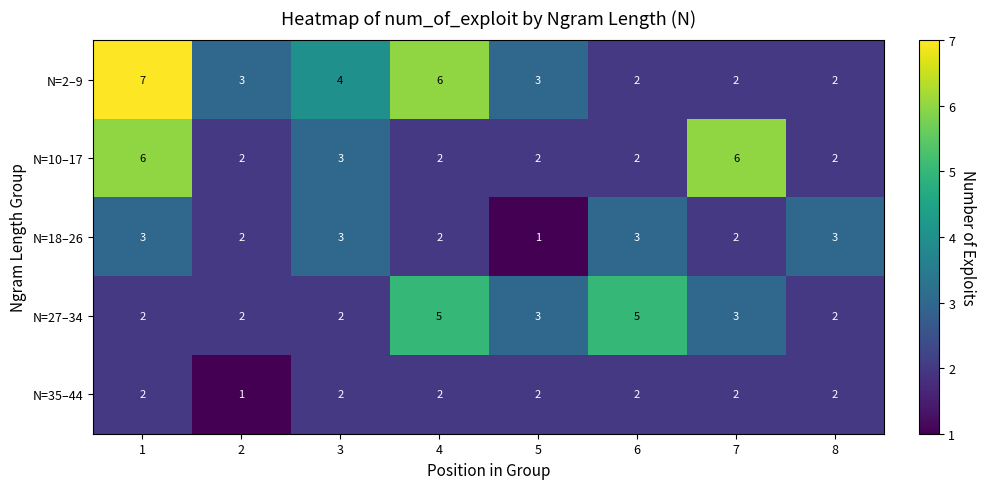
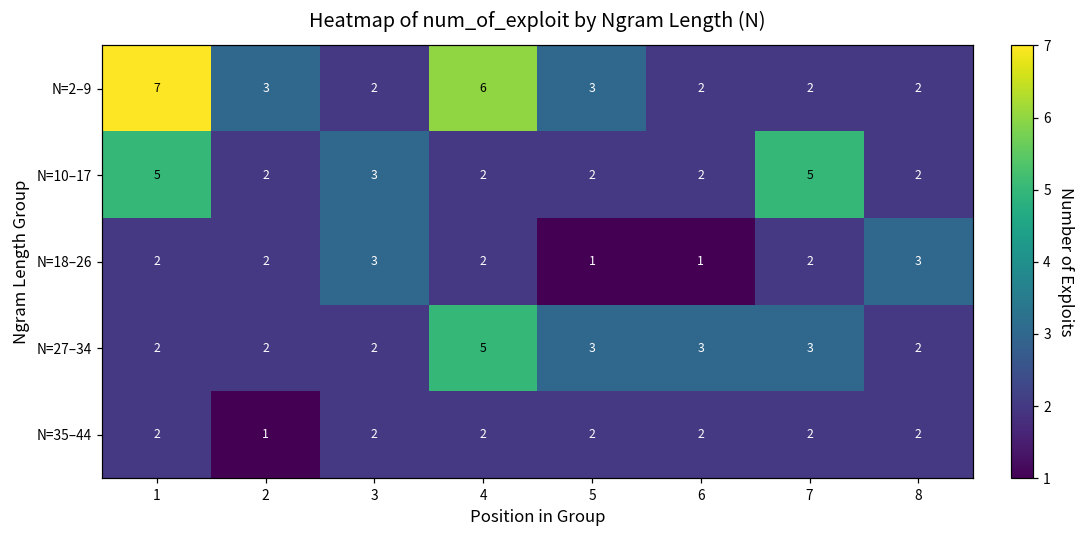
N=2–9, 3: 4 -> 2
N=10–17, 1: 6 -> 5
N=10–17, 7: 6 -> 5
N=18–26, 1: 3 -> 2
N=18–26, 6: 3 -> 1
N=27–34, 6: 5 -> 3
